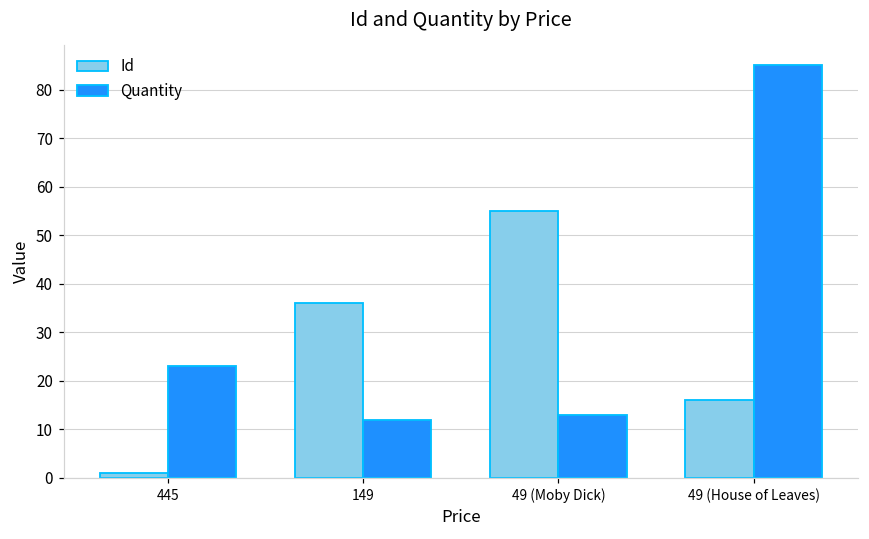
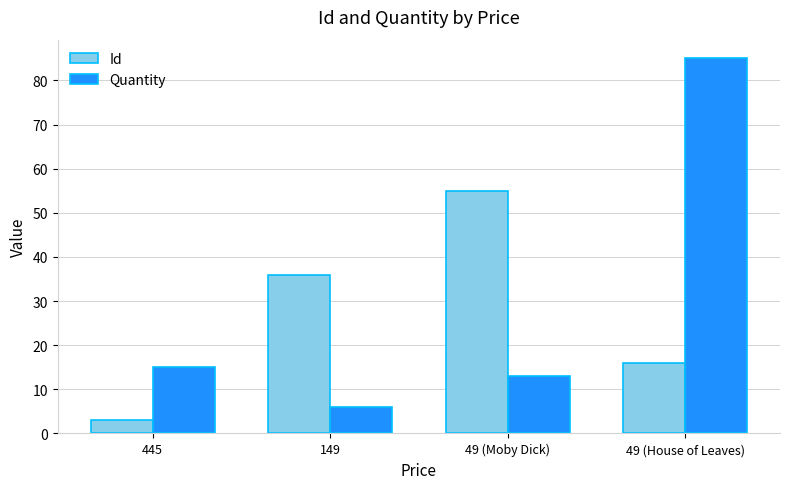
Id, 445: 1 -> 3
Quantity, 445: 23 -> 15
Quantity, 149: 12 -> 6
